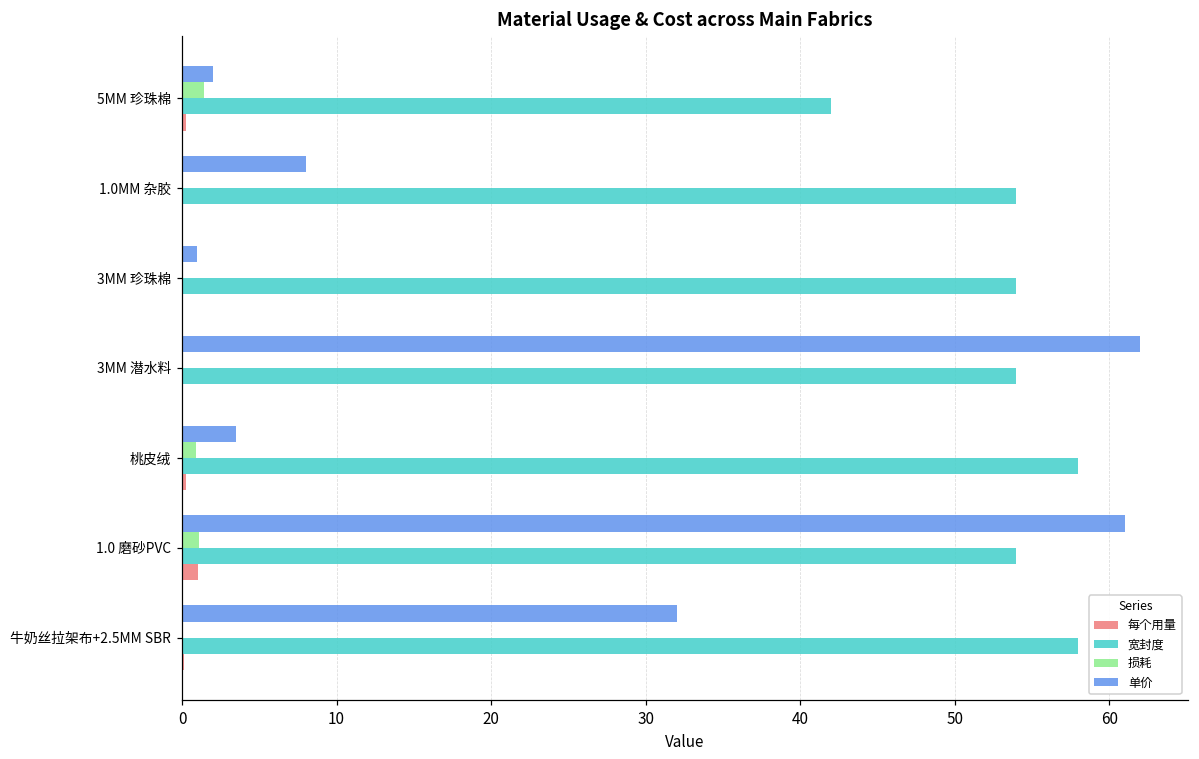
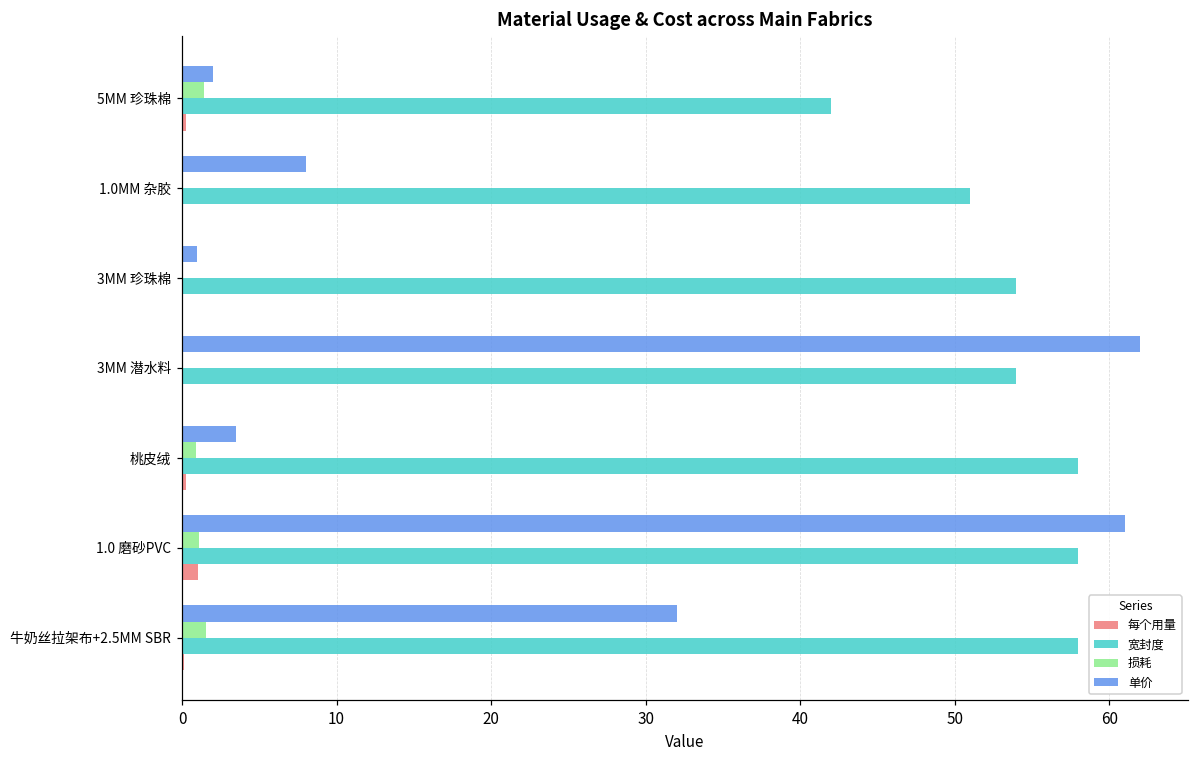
宽封度, 1.0MM 杂胶: 54 -> 51
宽封度, 1.0 磨砂PVC: 54 -> 58
损耗, 牛奶丝拉架布+2.5MM SBR: 0.0 -> 1.5
